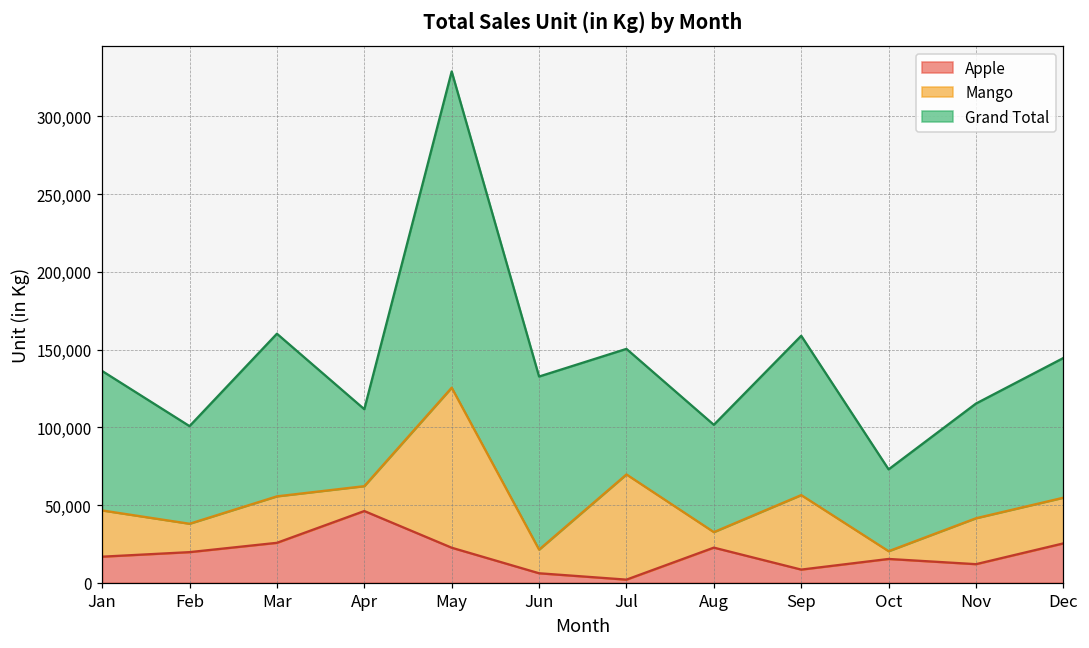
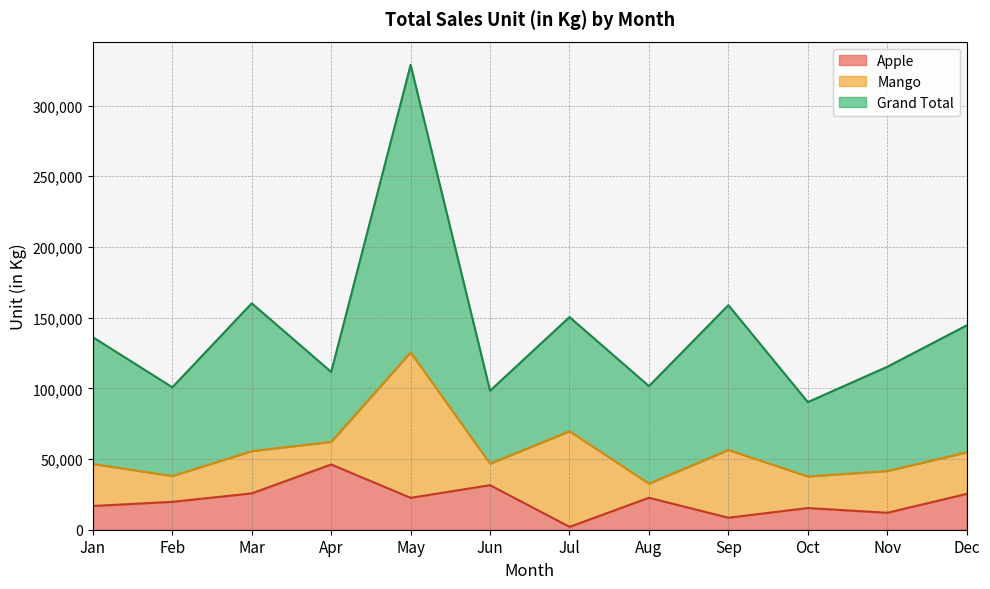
Apple, Jun: 6,000 -> 32,000
Grand Total, Jun: 111,000 -> 52,000
Mango, Oct: 5,000 -> 22,000
